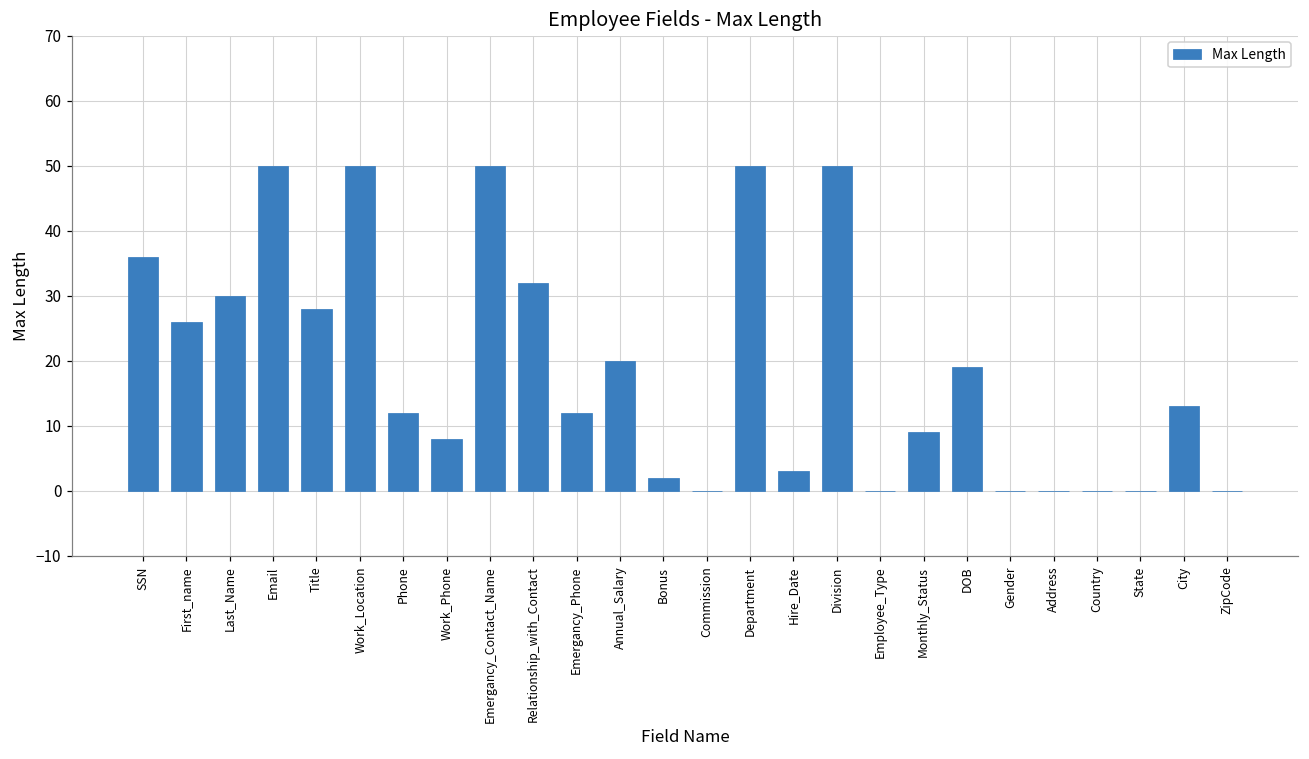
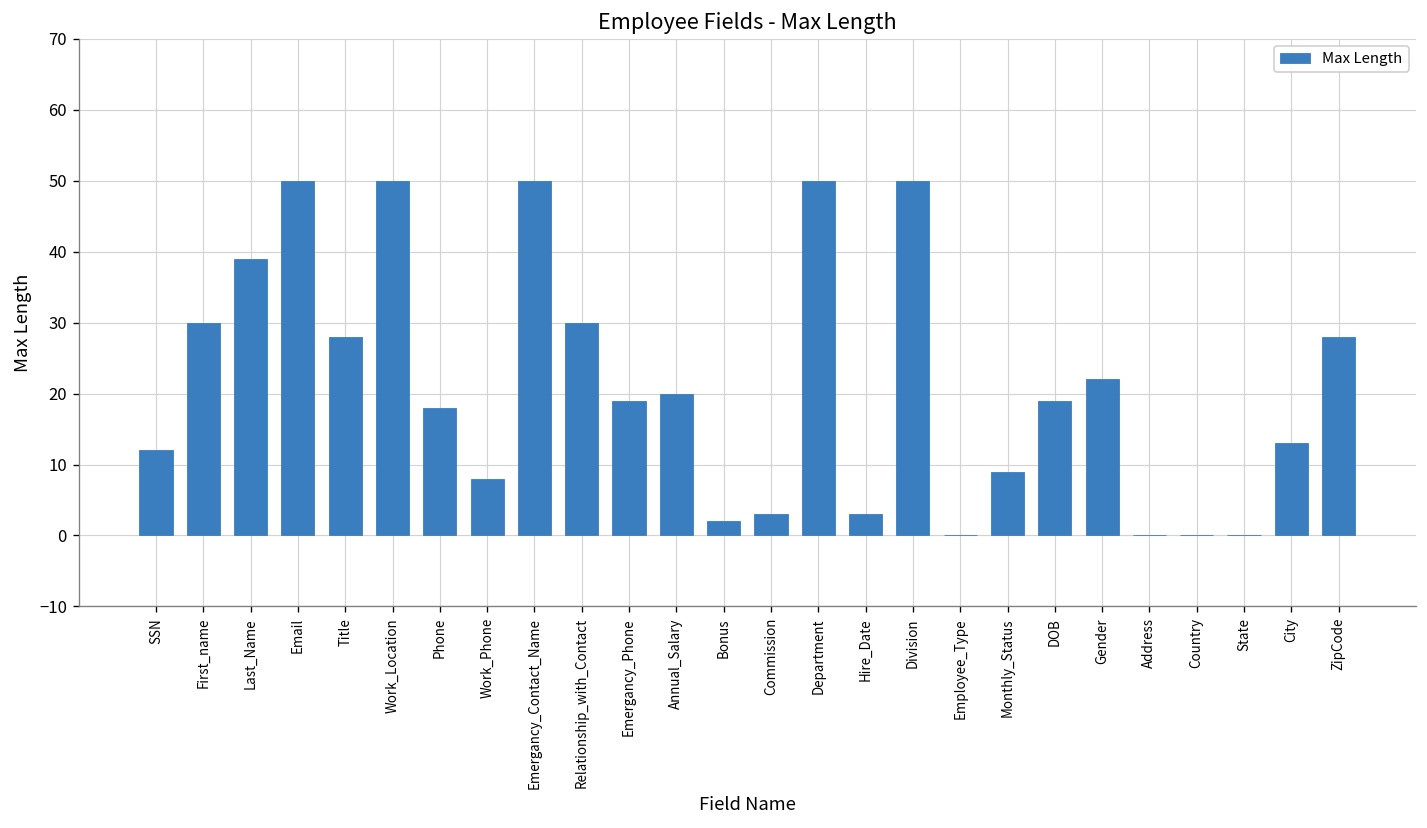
SSN: 36 -> 12
First_name: 26 -> 30
Last_Name: 30 -> 39
Phone: 12 -> 18
Relationship_with_Contact: 32 -> 30
Emergancy_Phone: 12 -> 19
Commission: 0 -> 3
Gender: 0 -> 22
ZipCode: 0 -> 28
